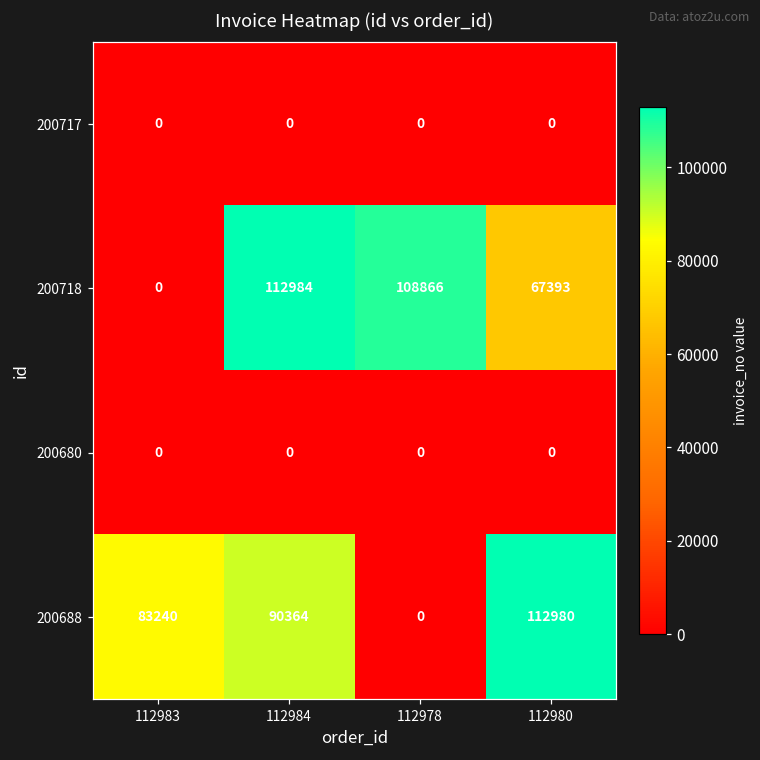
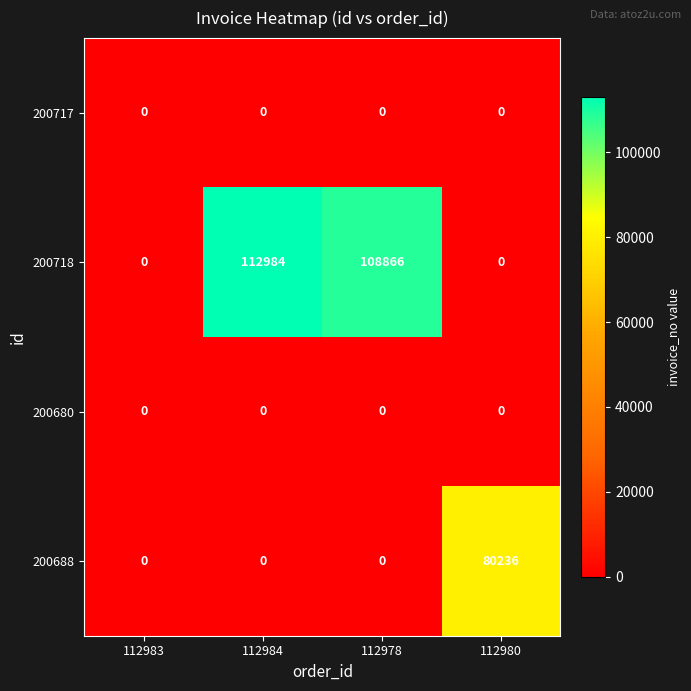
200718, 112980: 67393 -> 0
200688, 112983: 83240 -> 0
200688, 112984: 90364 -> 0
200688, 112980: 112980 -> 80236
